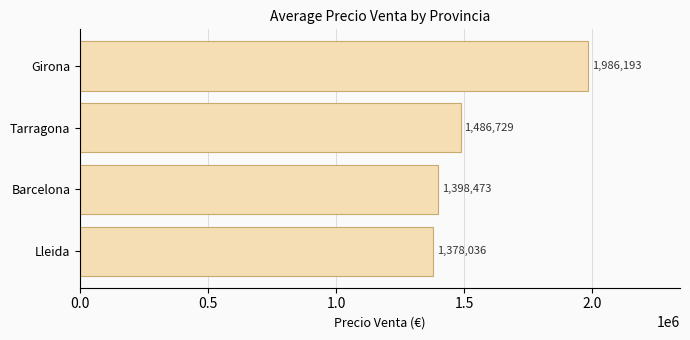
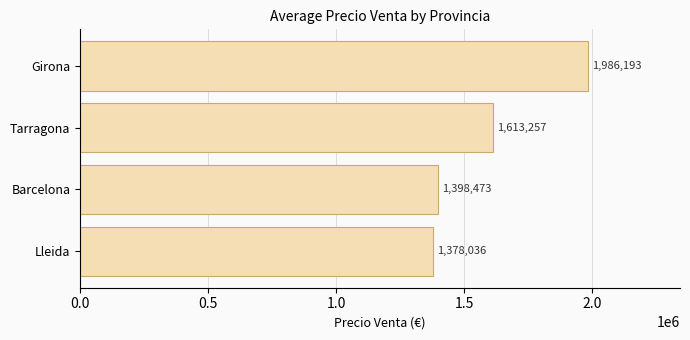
Tarragona: 1,486,729 -> 1,613,257
